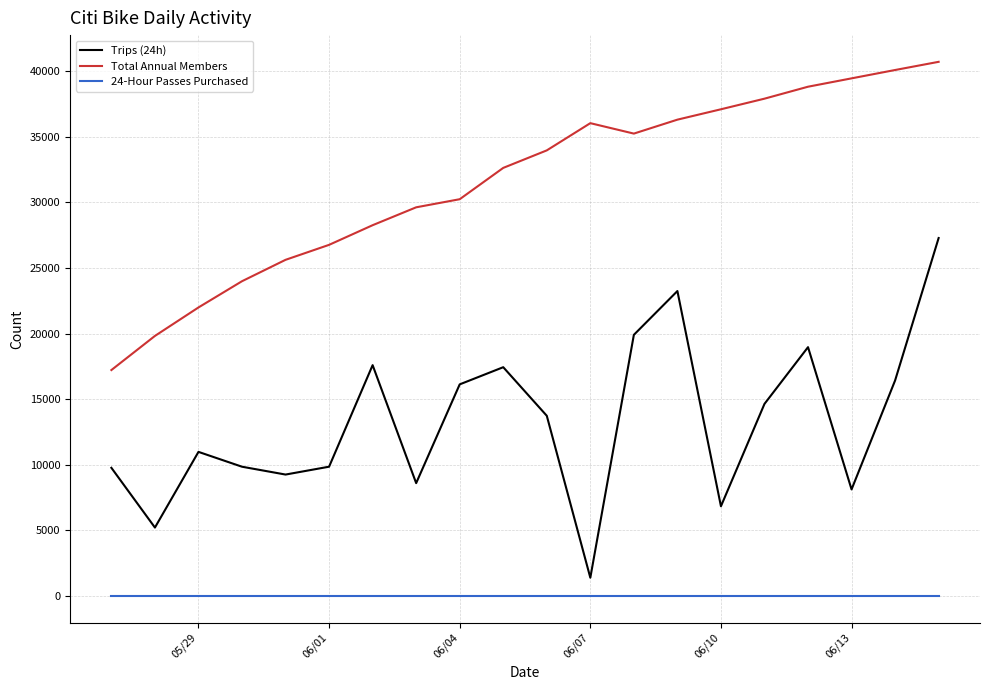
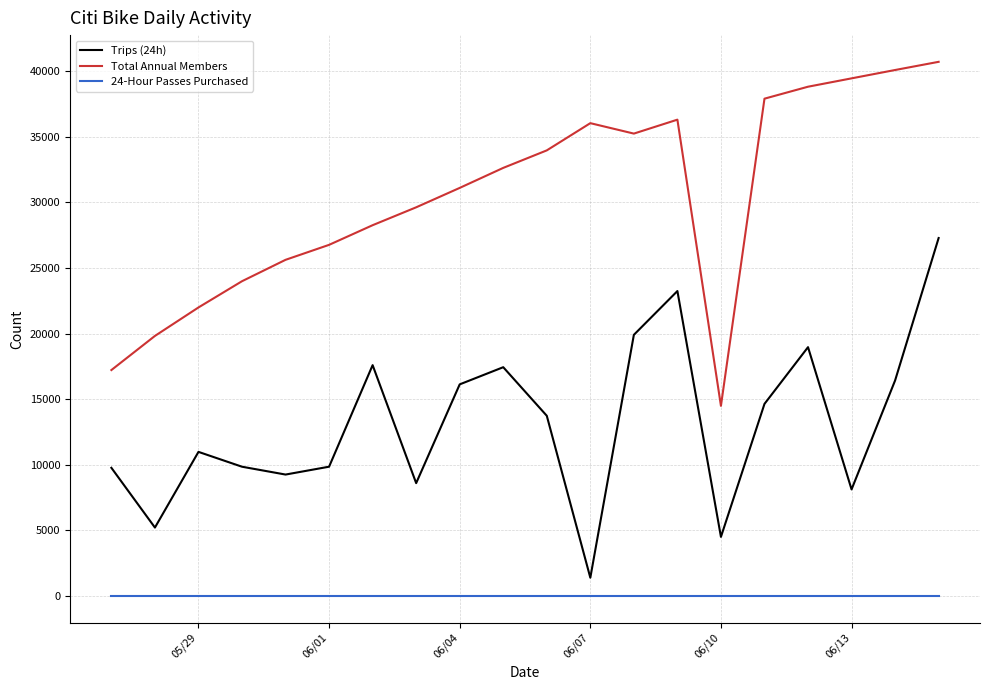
Total Annual Members, 06/04: 30200 -> 31100
Trips (24h), 06/10: 6800 -> 4500
Total Annual Members, 06/10: 37100 -> 14500
